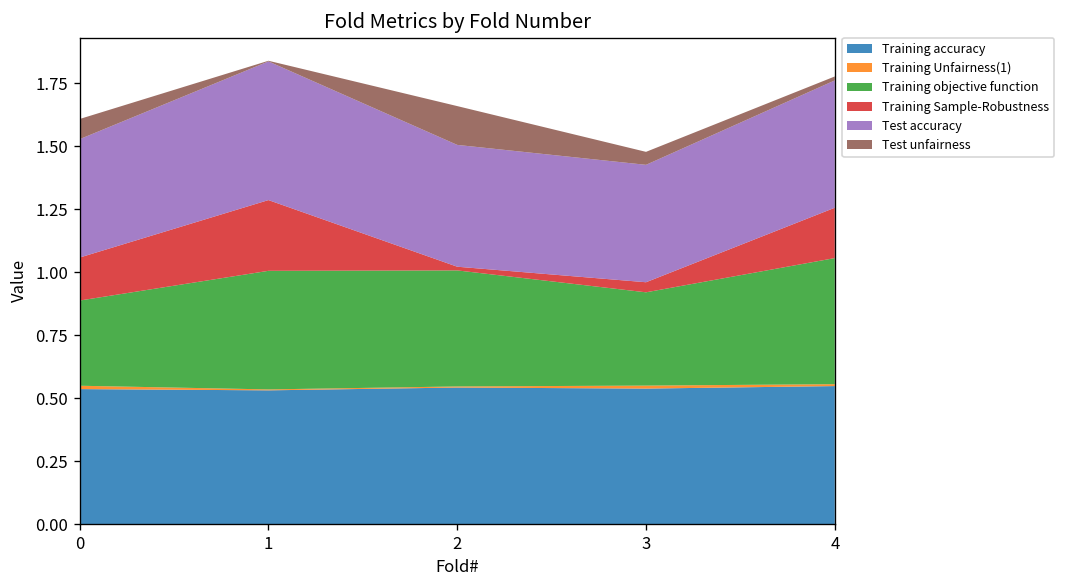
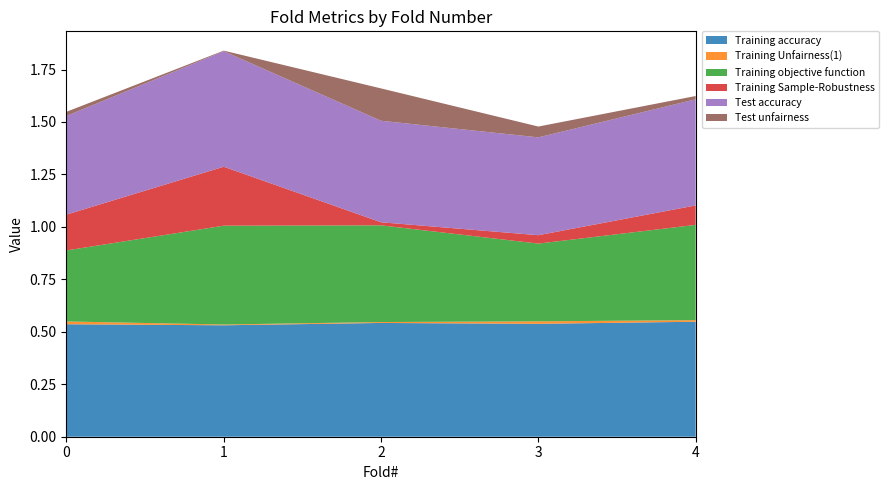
Test unfairness, 0: 0.08 -> 0.02
Training objective function, 4: 0.50 -> 0.45
Training Sample-Robustness, 4: 0.20 -> 0.09
